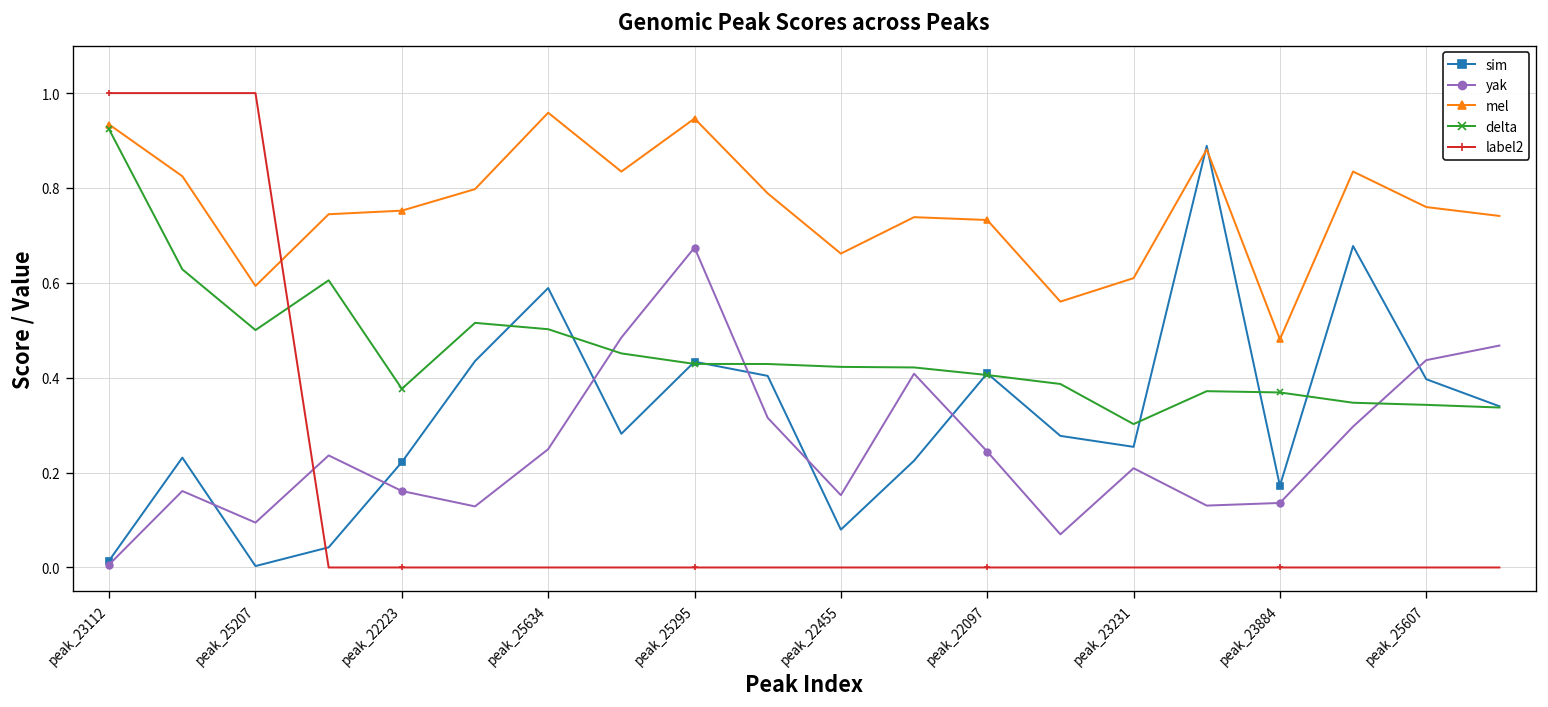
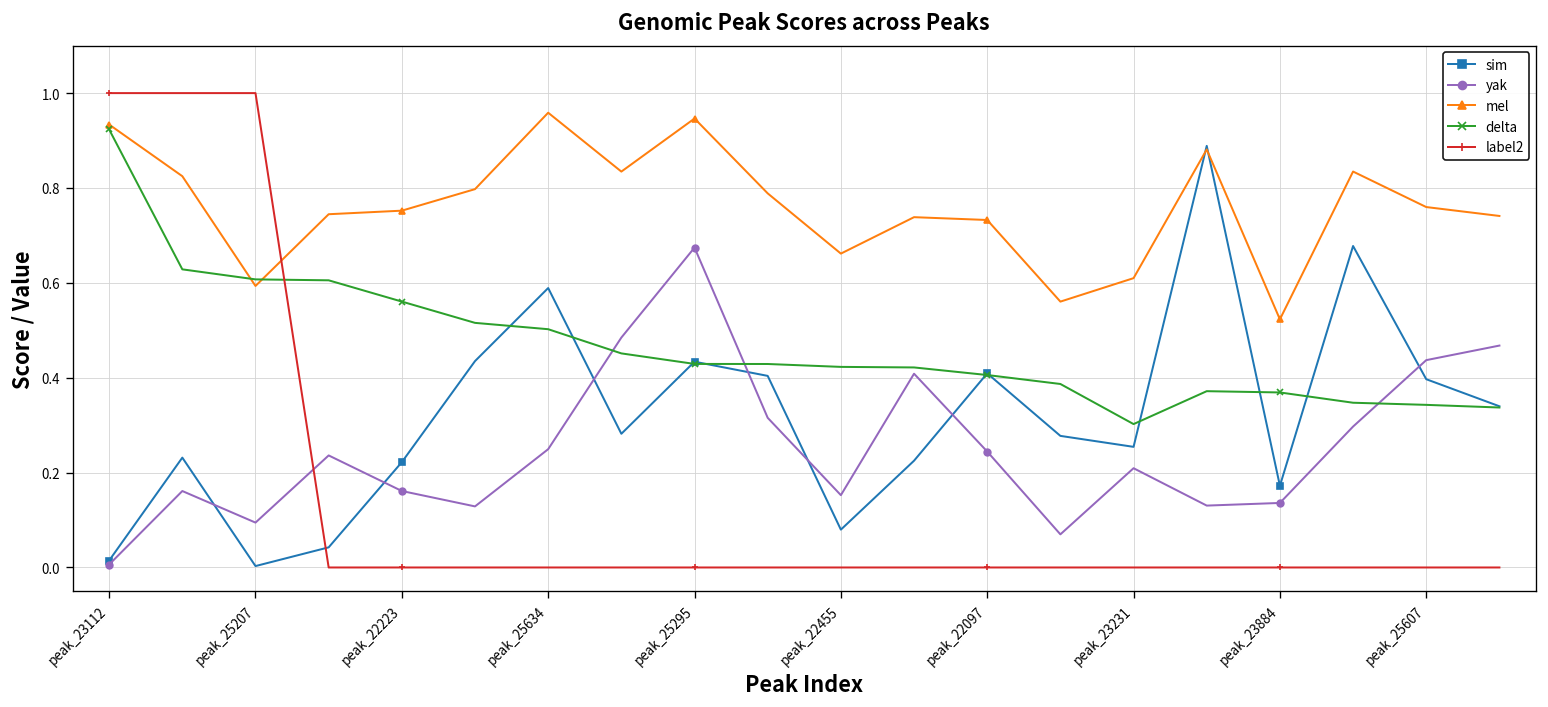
delta, peak_25207: 0.50 -> 0.61
delta, peak_22223: 0.38 -> 0.56
mel, peak_23884: 0.48 -> 0.52
